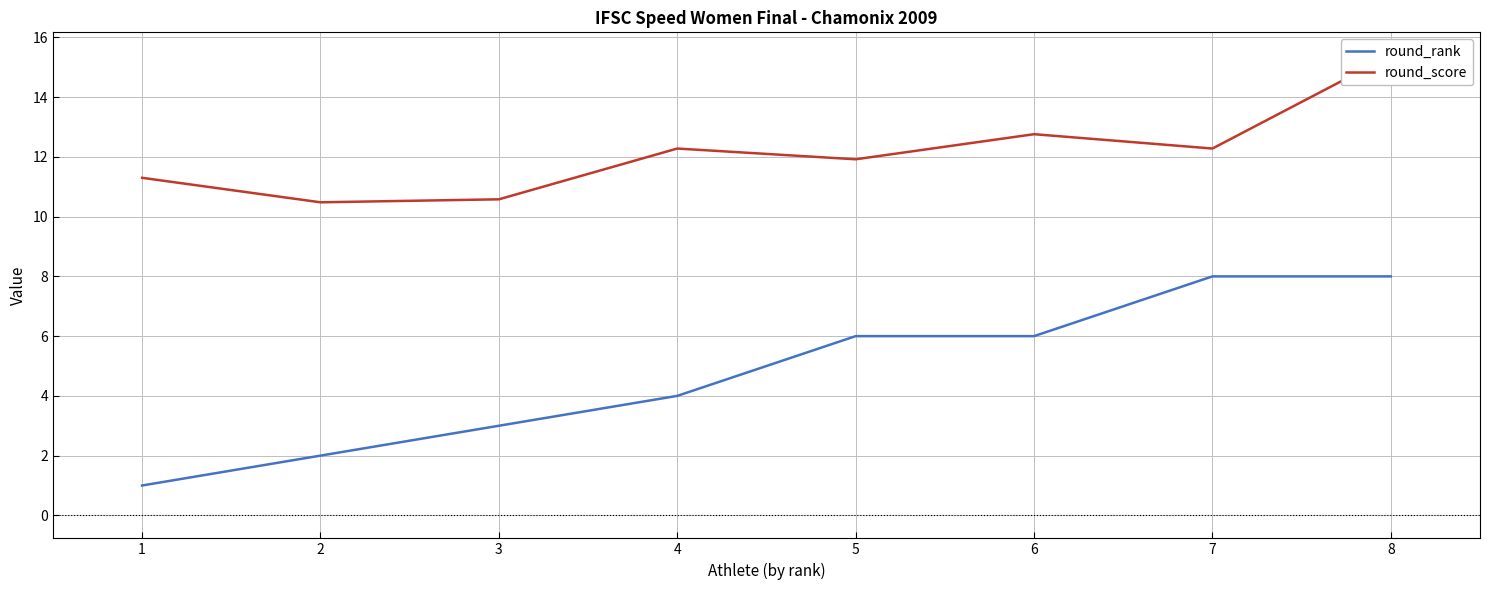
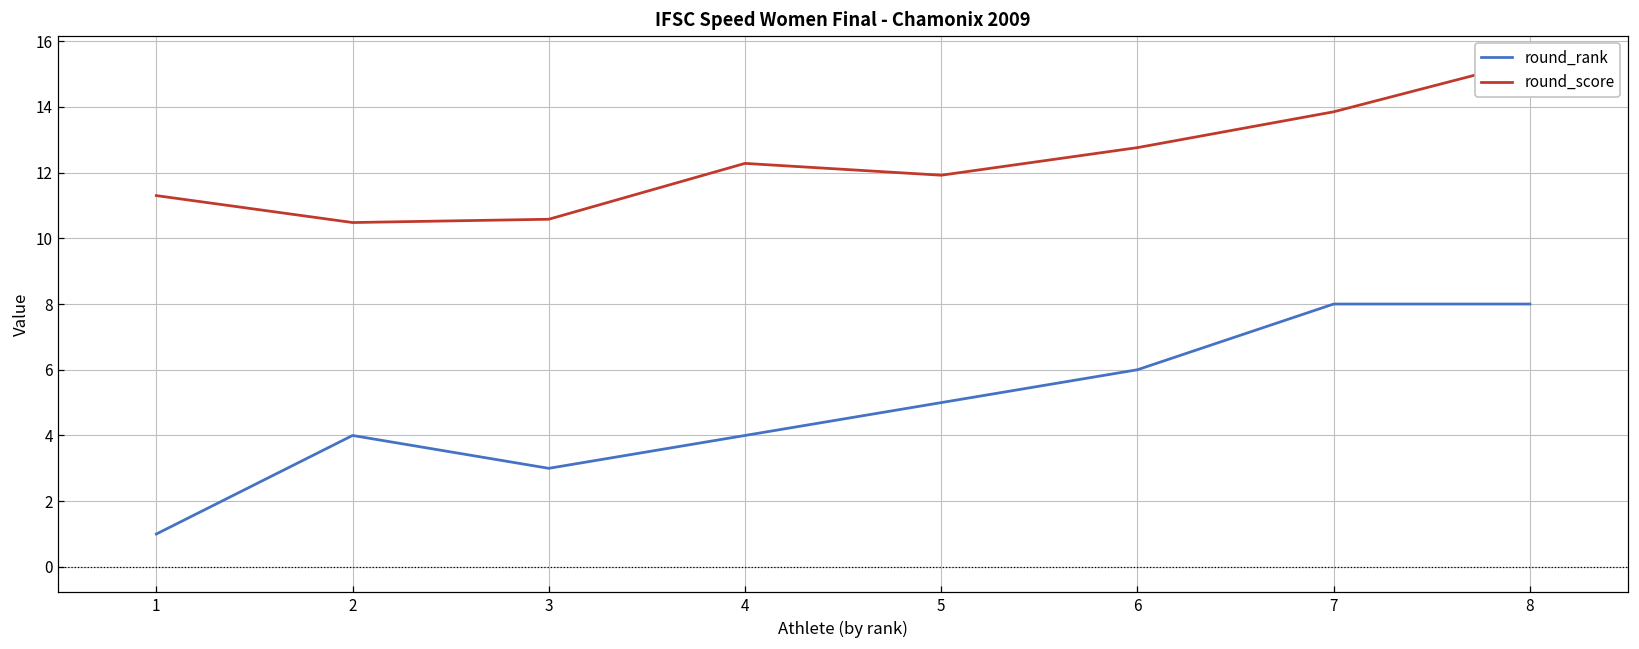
round_rank, 2: 2 -> 4
round_rank, 5: 6 -> 5
round_score, 7: 12.3 -> 13.9
